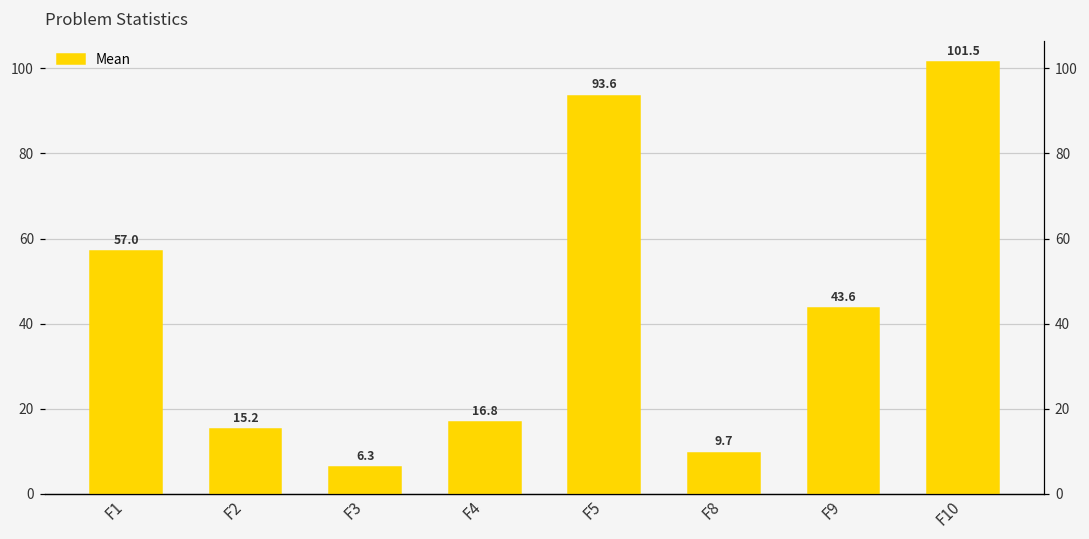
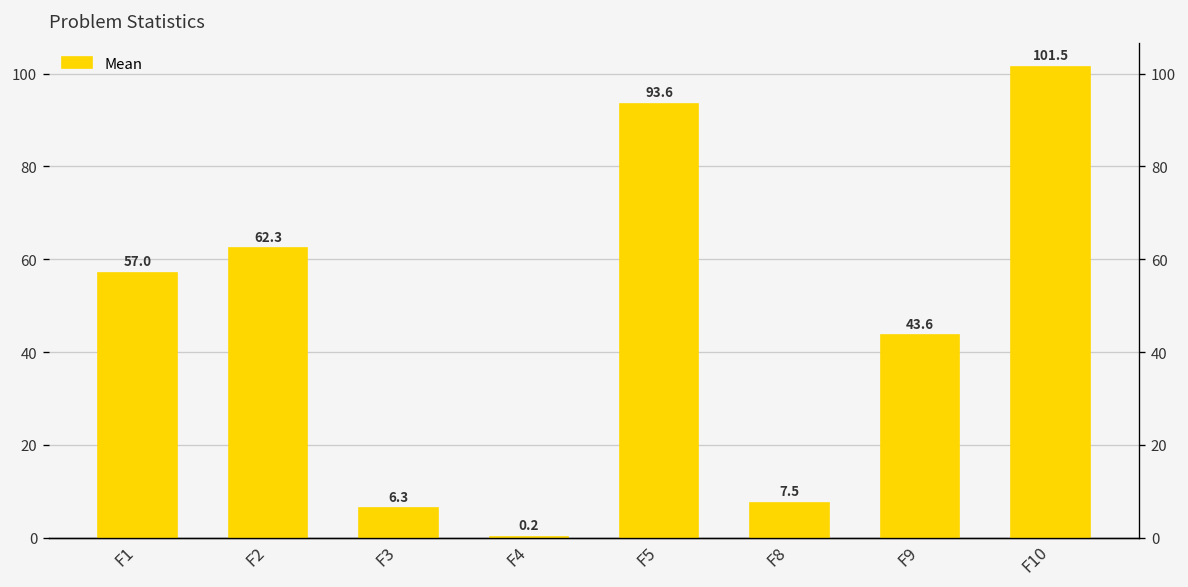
F2: 15.2 -> 62.3
F4: 16.8 -> 0.2
F8: 9.7 -> 7.5
